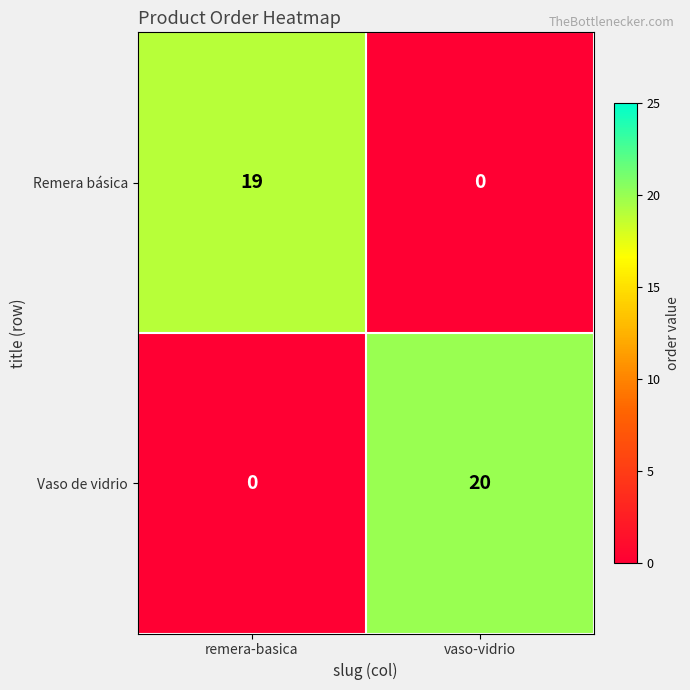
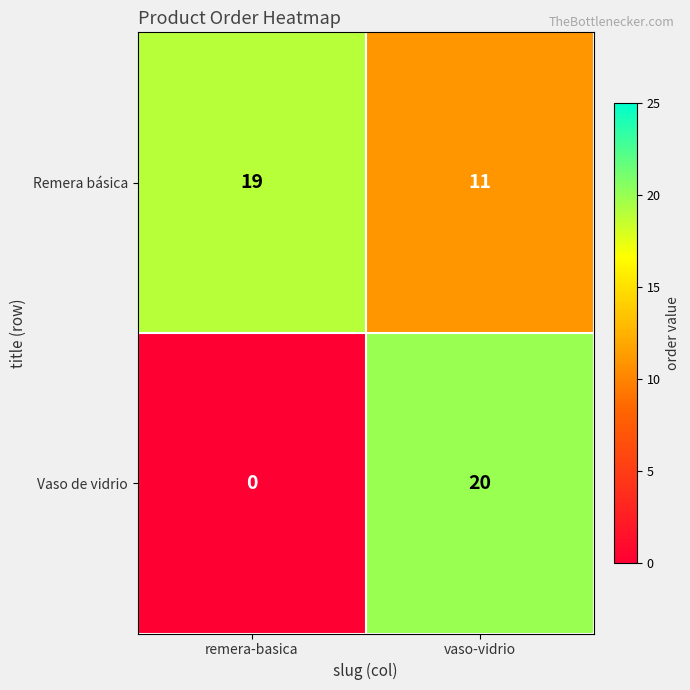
Remera básica, vaso-vidrio: 0 -> 11
